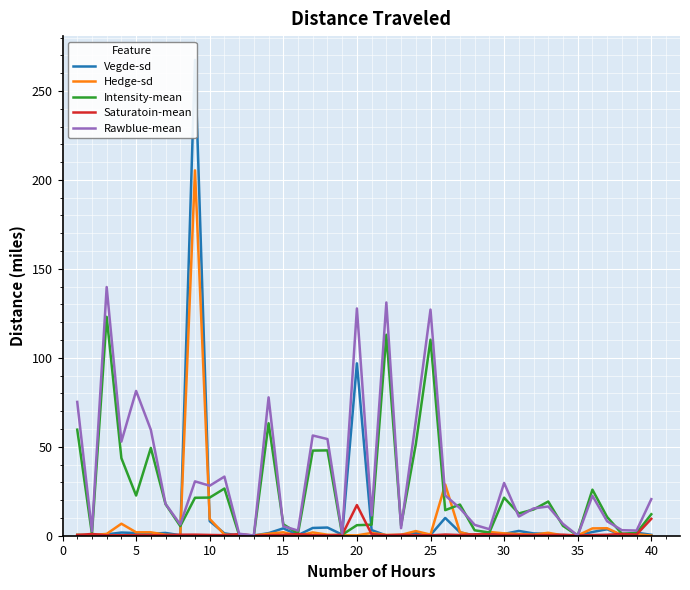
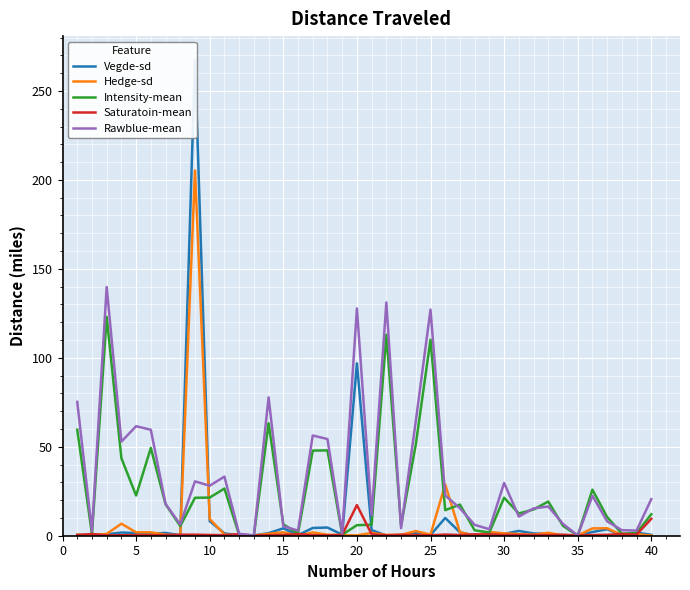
Rawblue-mean, 5: 81 -> 62
